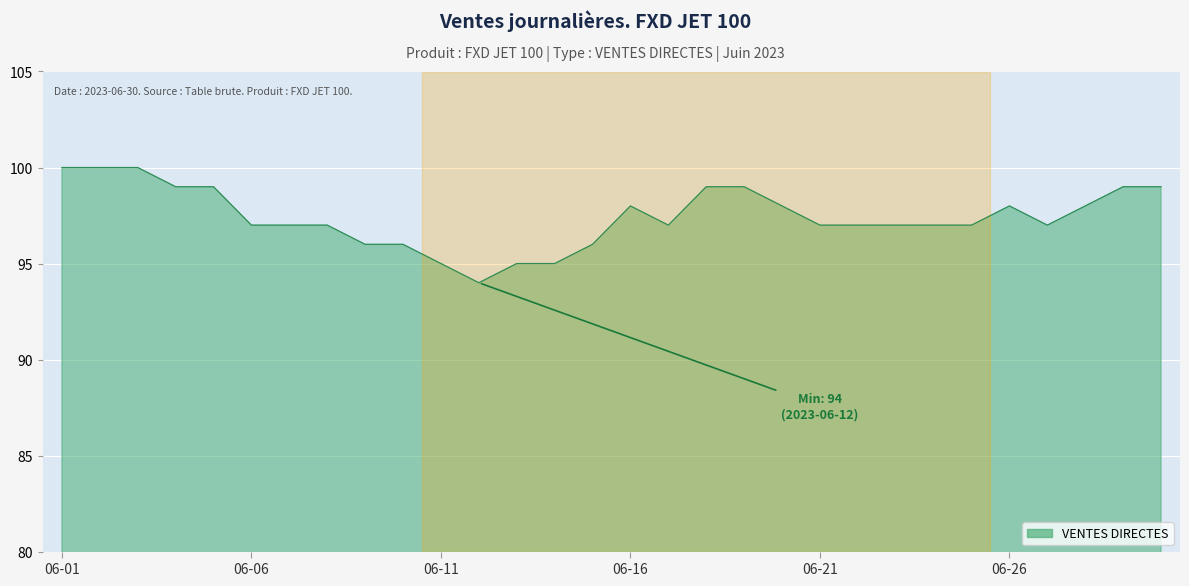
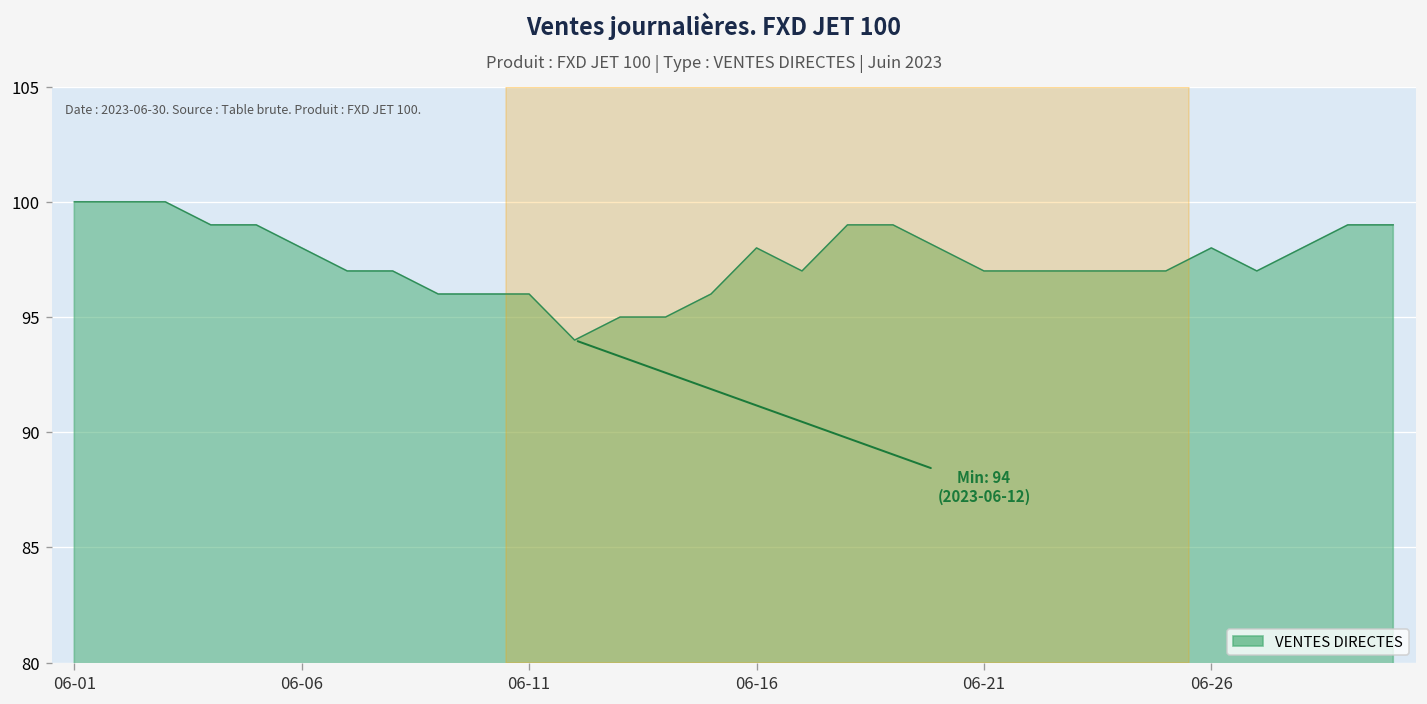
06-06: 97 -> 98
06-11: 95 -> 96
